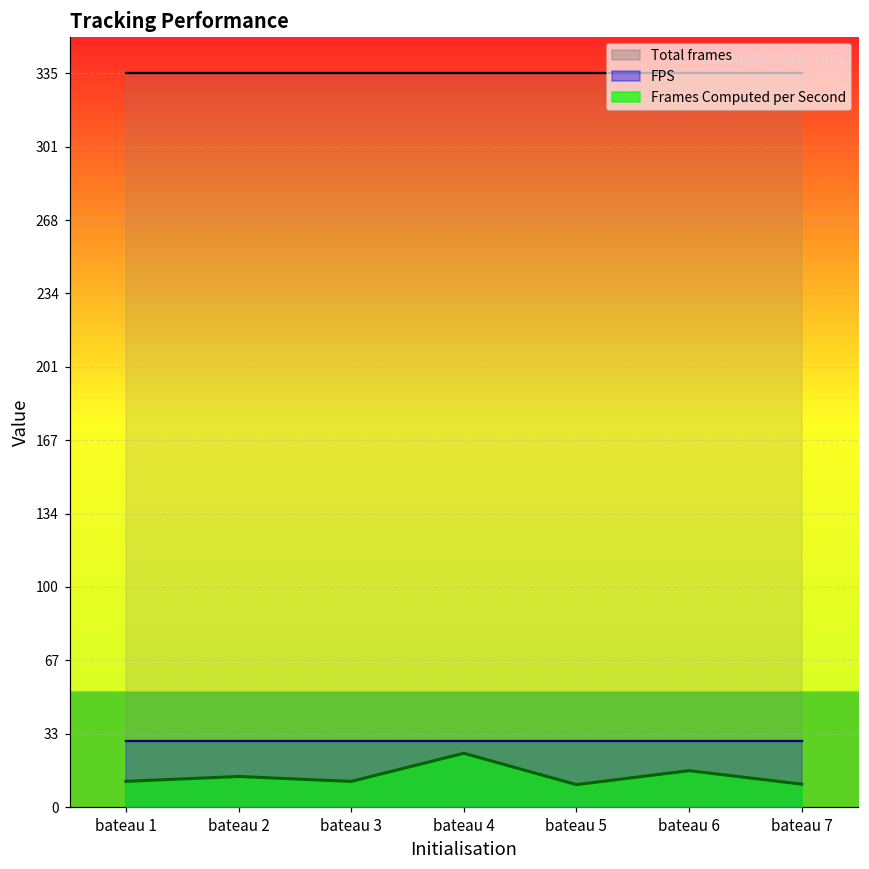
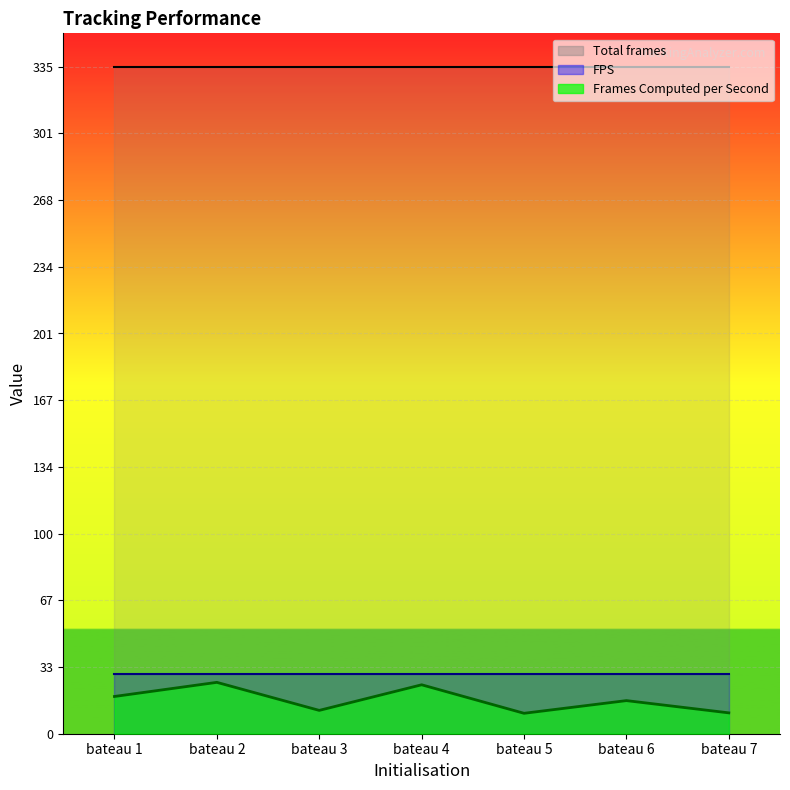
Frames Computed per Second, bateau 1: 12 -> 19
Frames Computed per Second, bateau 2: 14 -> 26
